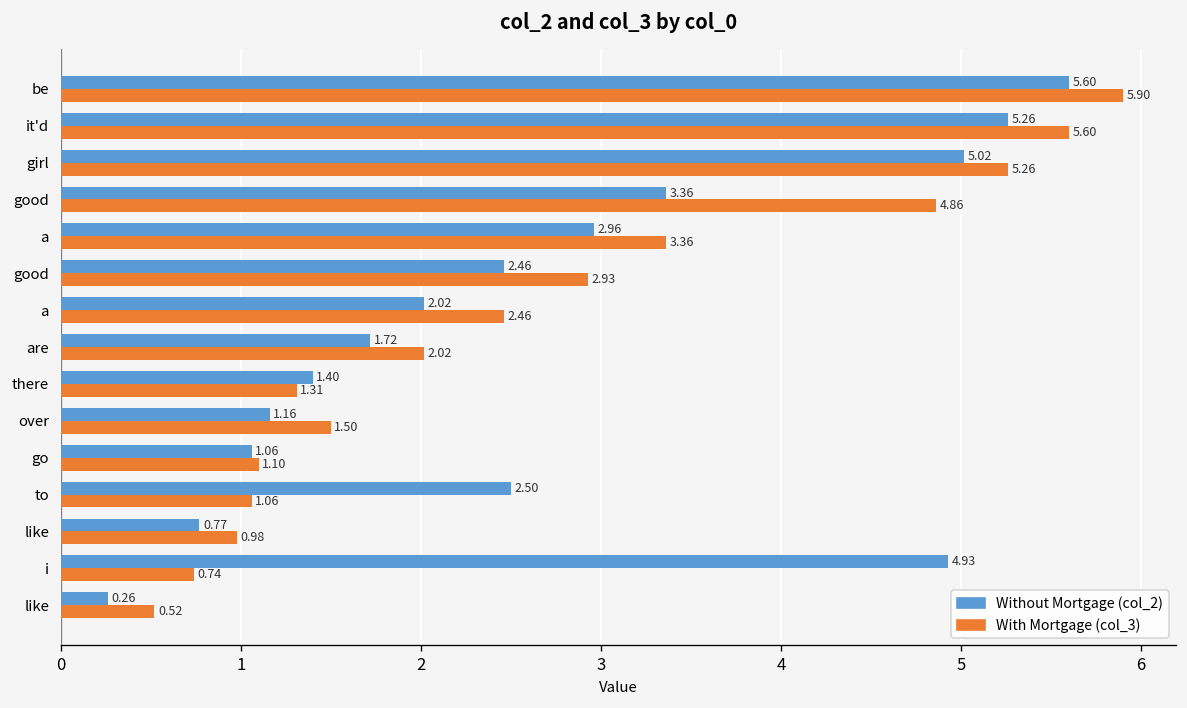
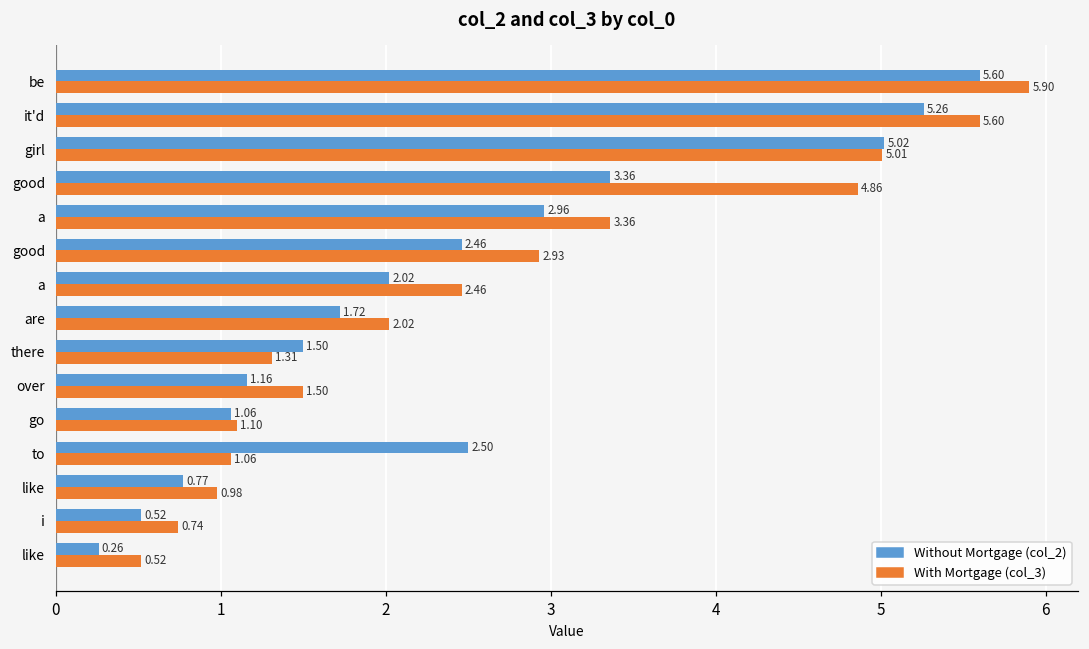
With Mortgage (col_3), girl: 5.26 -> 5.01
Without Mortgage (col_2), there: 1.40 -> 1.50
Without Mortgage (col_2), i: 4.93 -> 0.52
